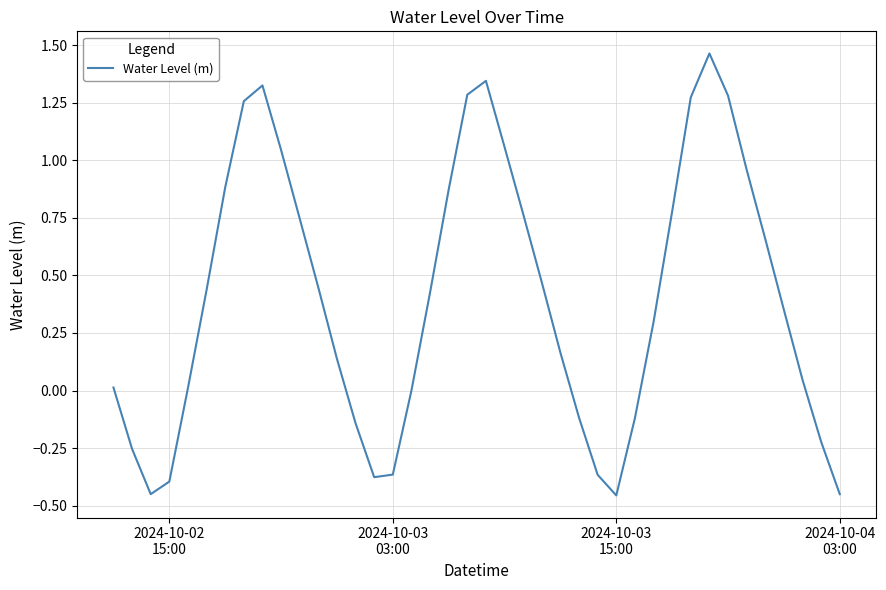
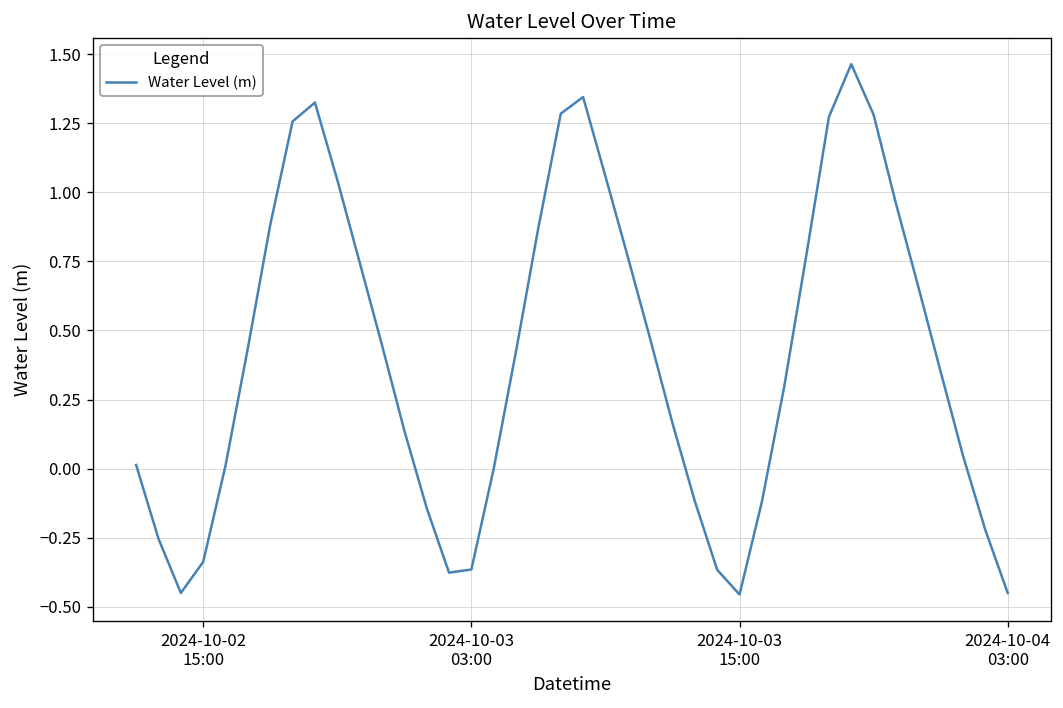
2024-10-02 15:00: -0.40 -> -0.34
